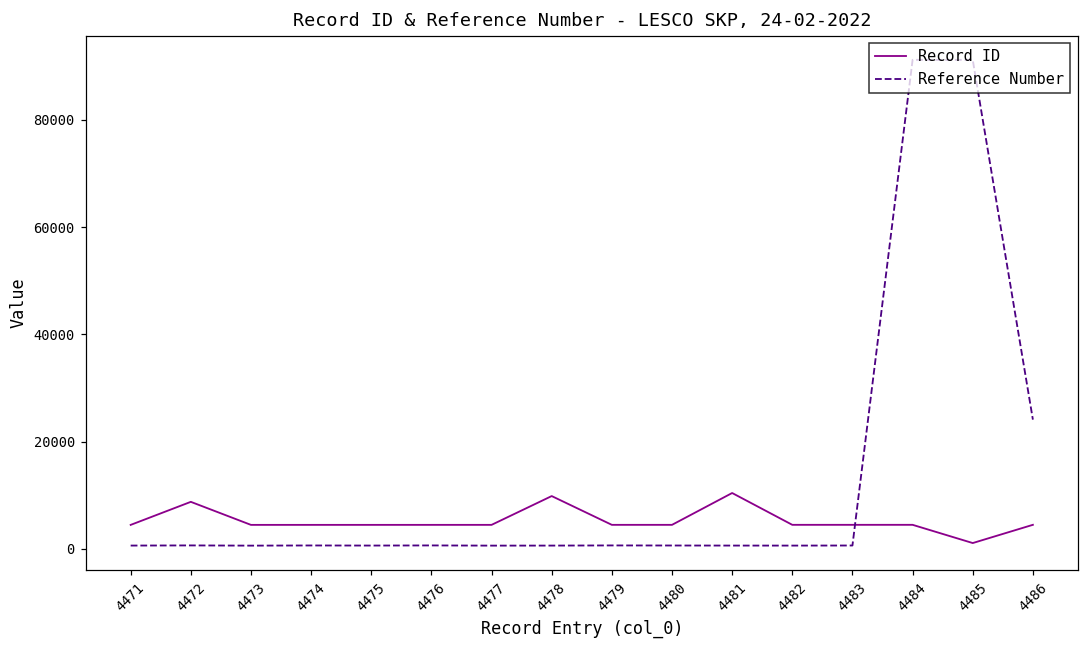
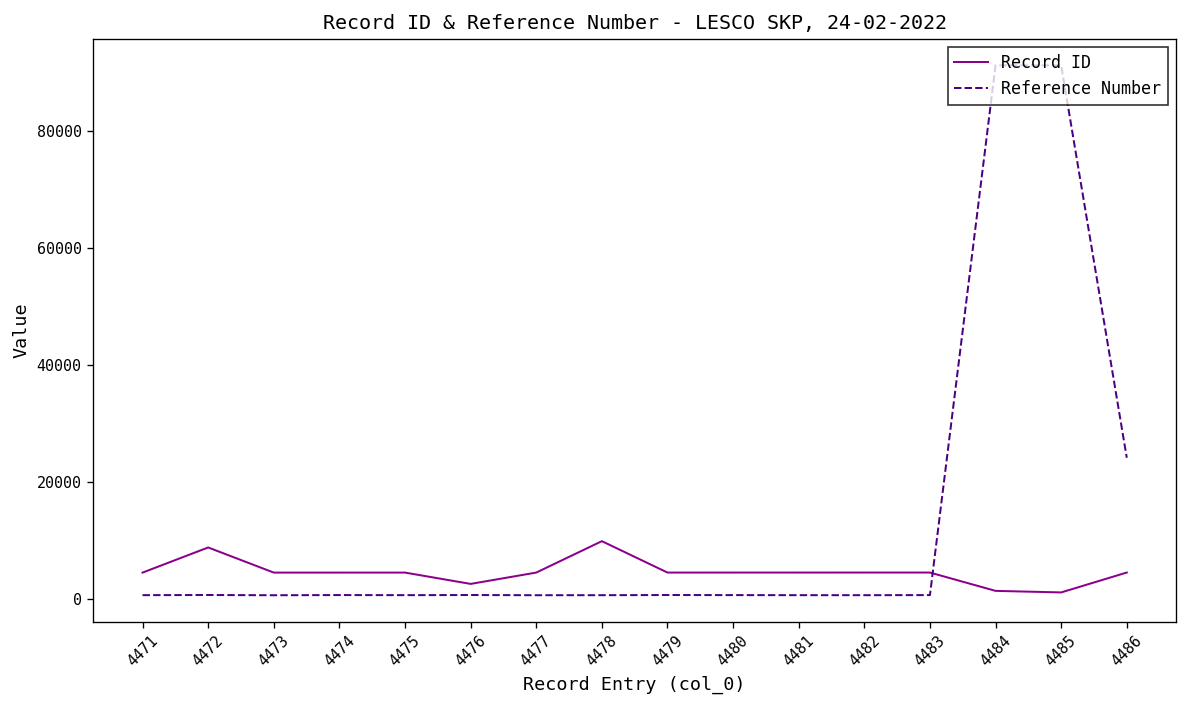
Record ID, 4476: 4000 -> 3000
Record ID, 4481: 10000 -> 4000
Record ID, 4484: 4000 -> 1000
